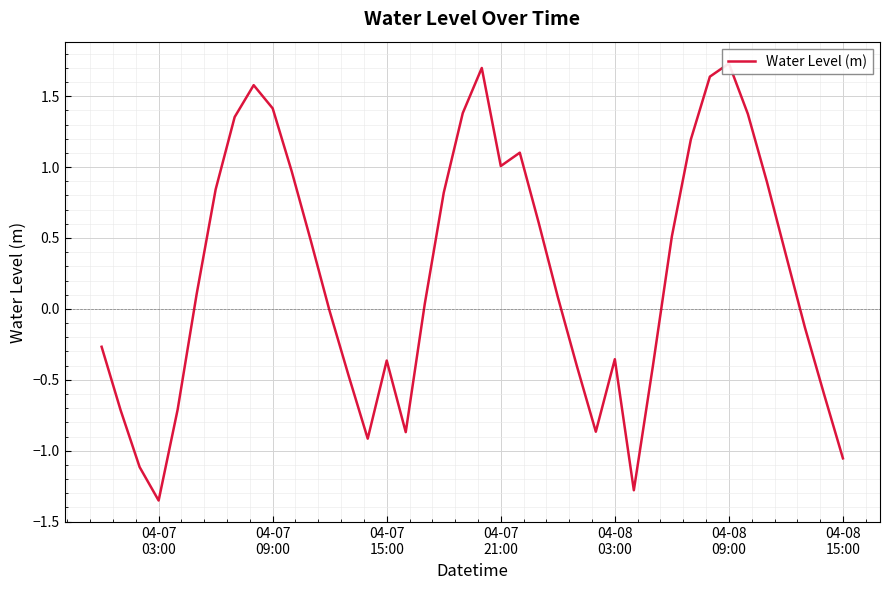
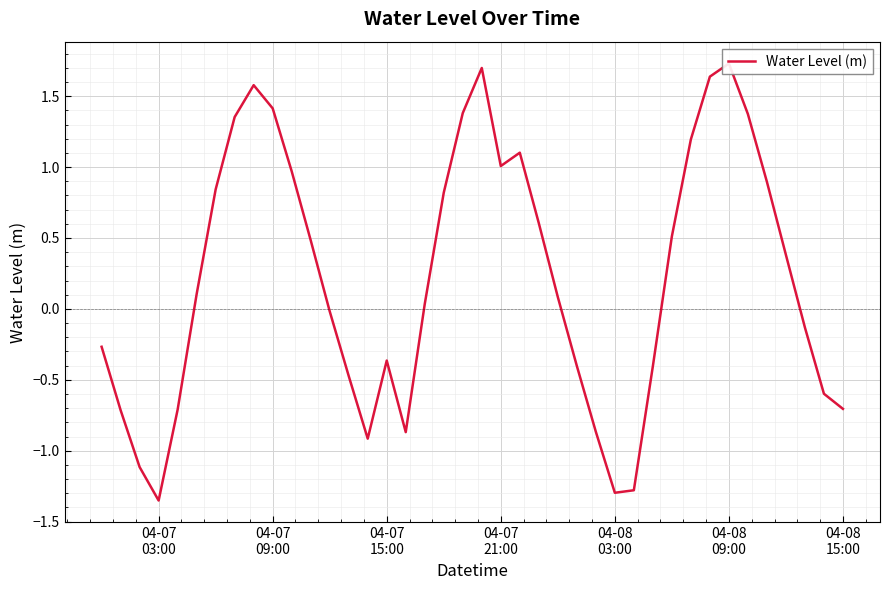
04-08 03:00: -0.35 -> -1.30
04-08 15:00: -1.05 -> -0.71
